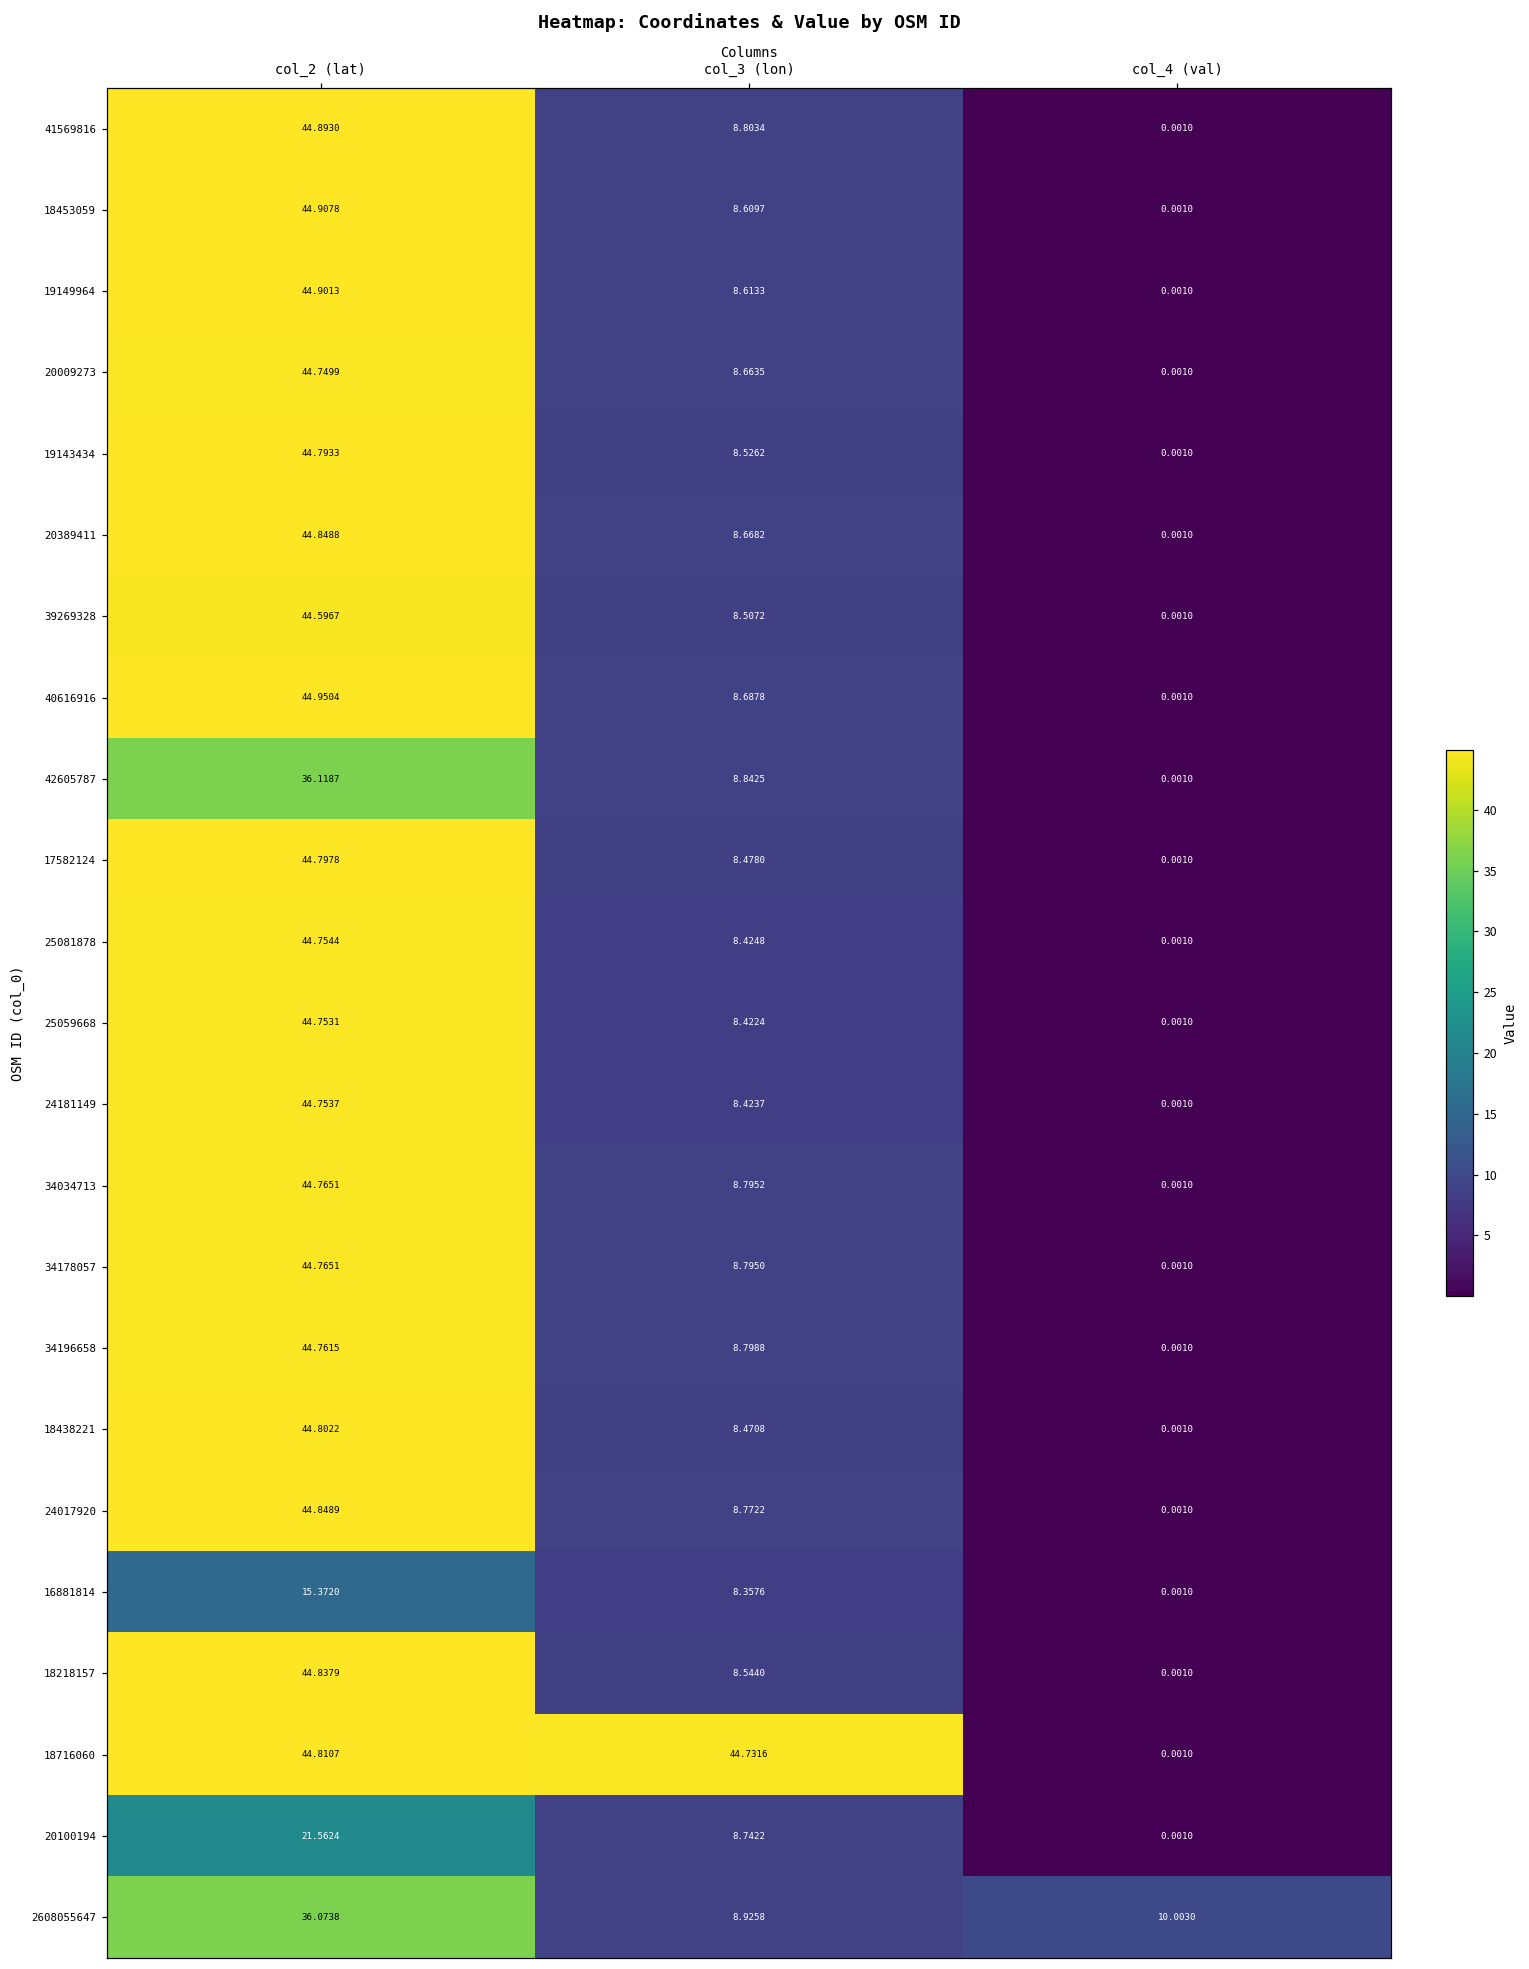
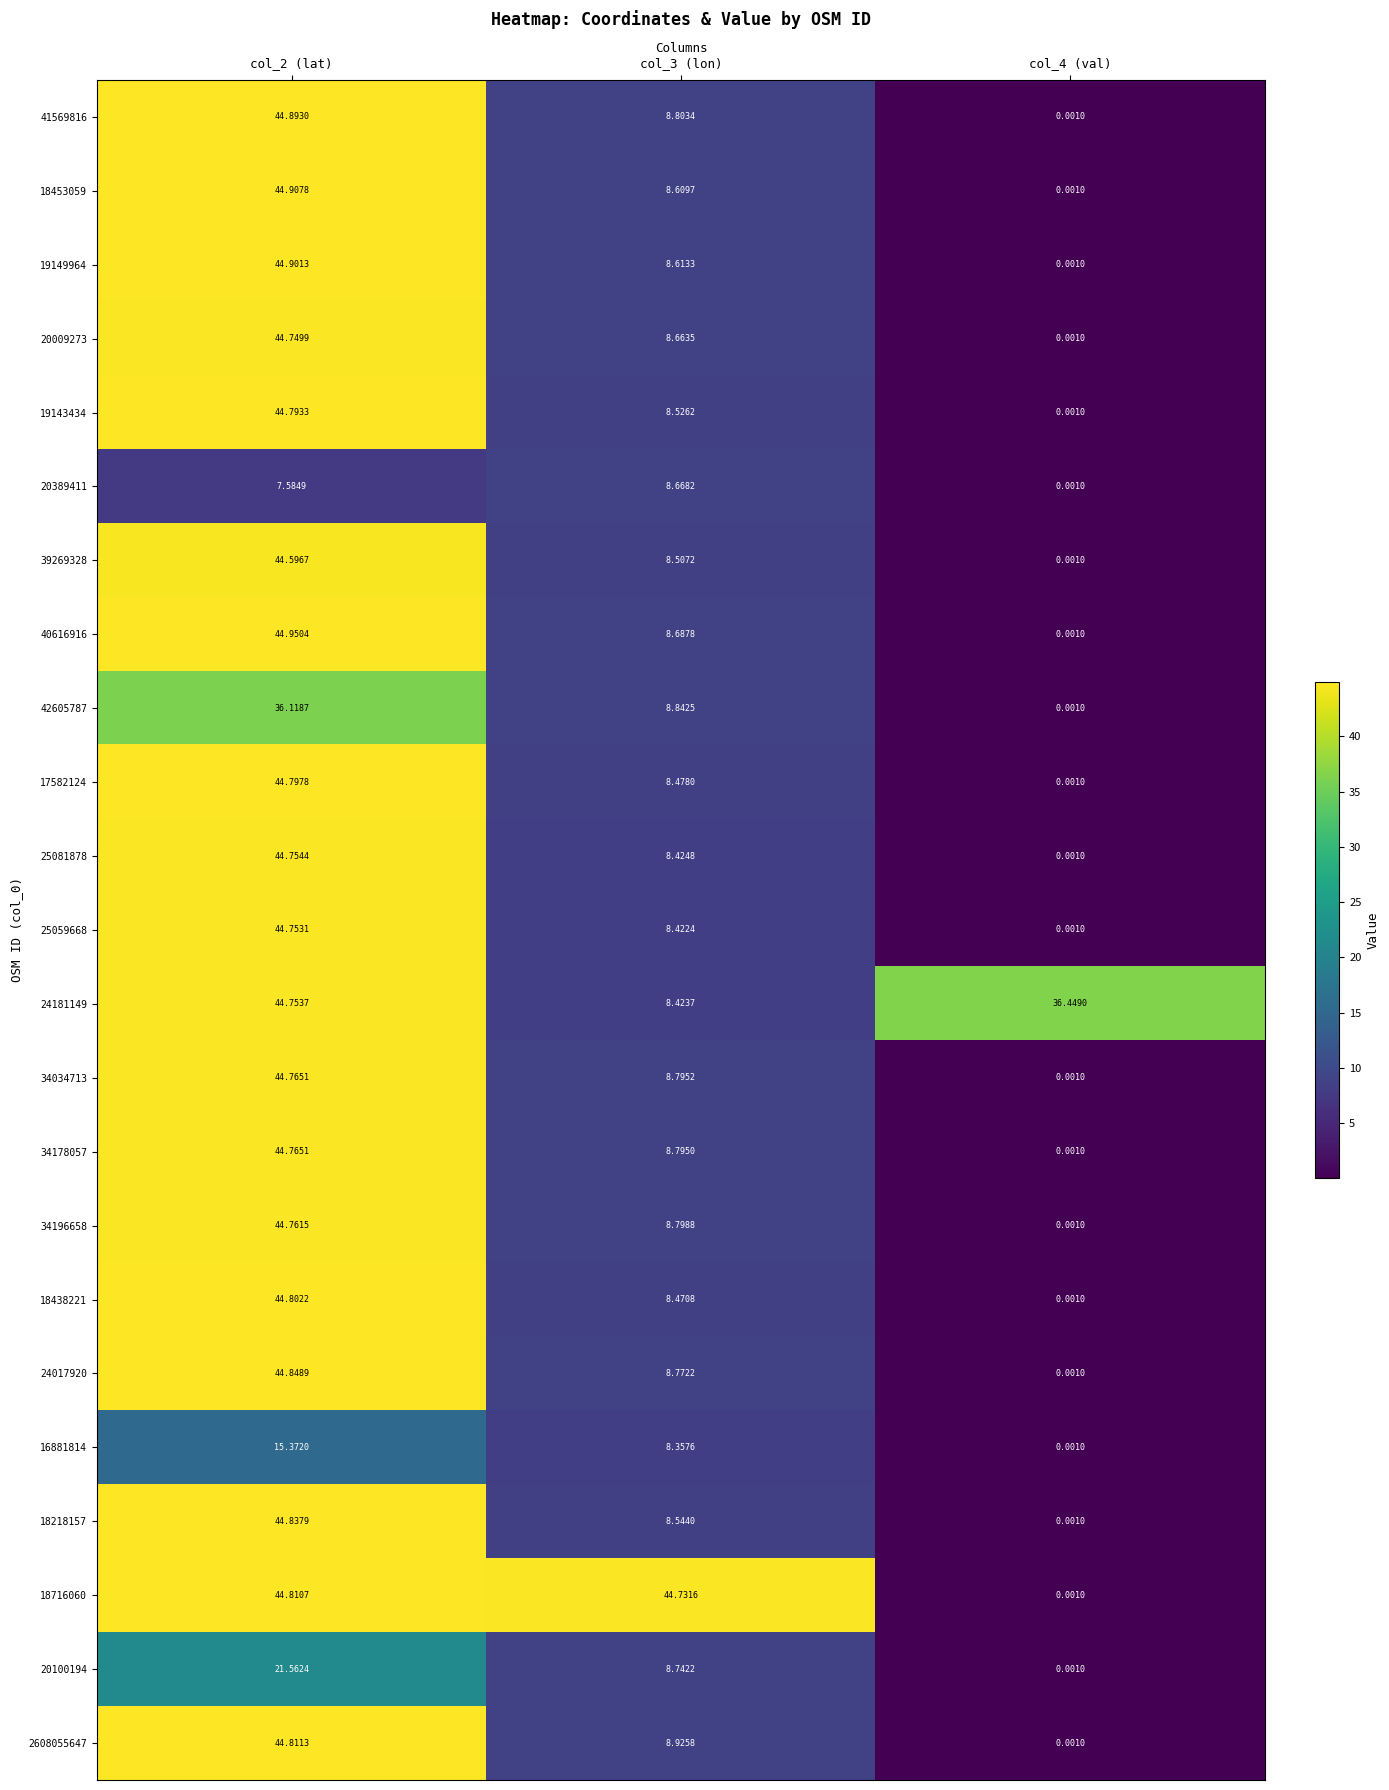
20389411, col_2 (lat): 44.8488 -> 7.5849
24181149, col_4 (val): 0.0010 -> 36.4490
2608055647, col_2 (lat): 36.0738 -> 44.8113
2608055647, col_4 (val): 10.0030 -> 0.0010
